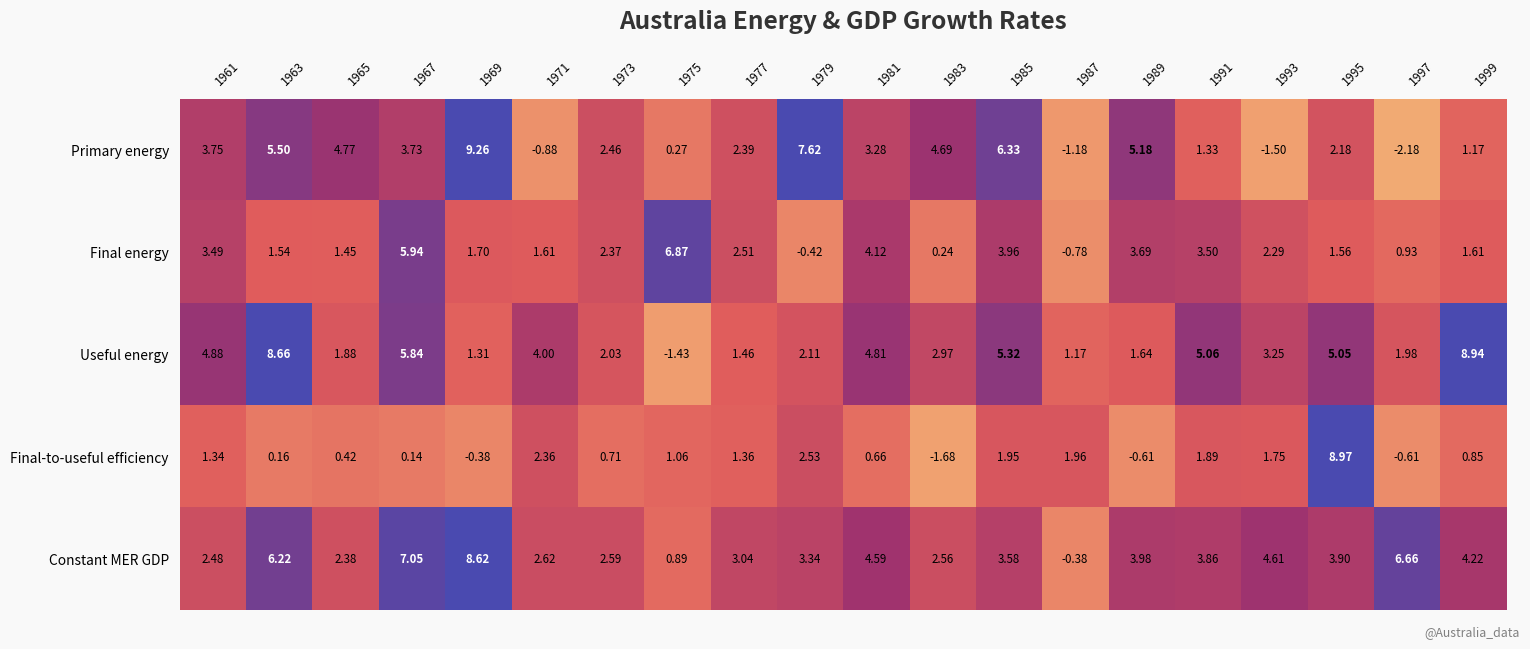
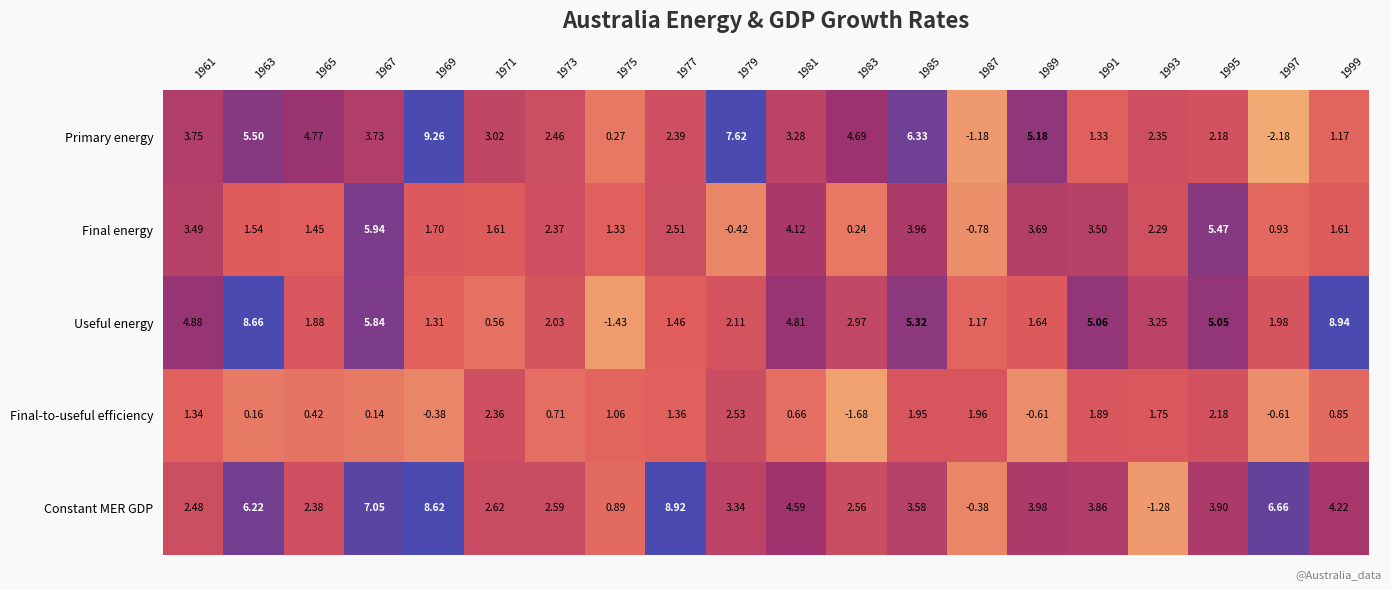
Primary energy, 1971: -0.88 -> 3.02
Primary energy, 1993: -1.50 -> 2.35
Final energy, 1975: 6.87 -> 1.33
Final energy, 1995: 1.56 -> 5.47
Useful energy, 1971: 4.00 -> 0.56
Final-to-useful efficiency, 1995: 8.97 -> 2.18
Constant MER GDP, 1977: 3.04 -> 8.92
Constant MER GDP, 1993: 4.61 -> -1.28
